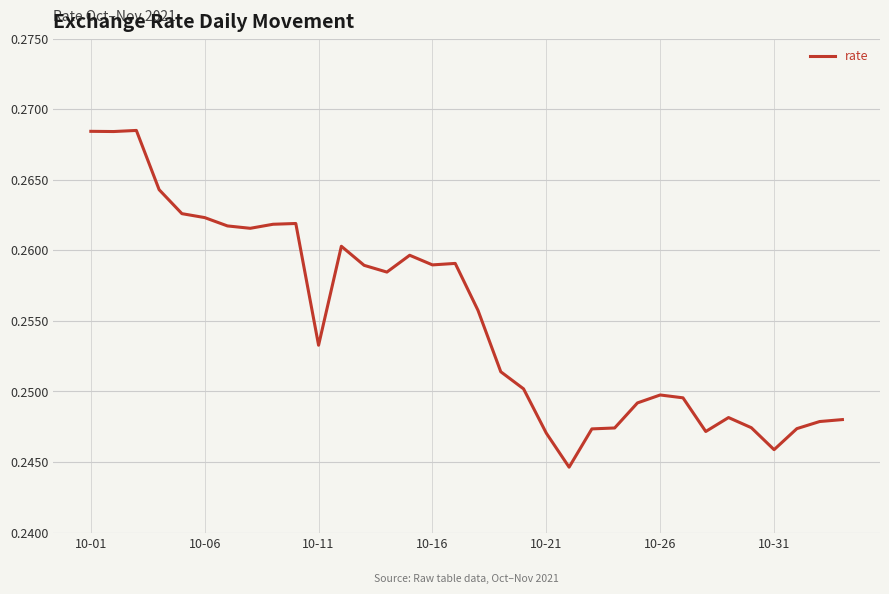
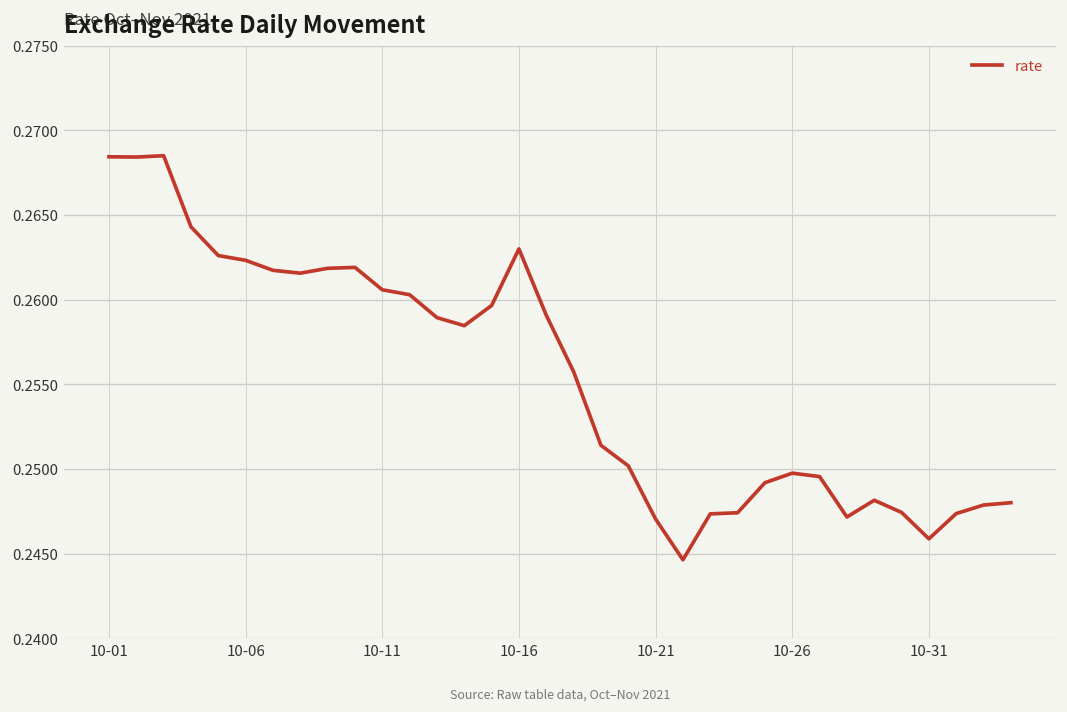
10-11: 0.2533 -> 0.2606
10-16: 0.2590 -> 0.2630
